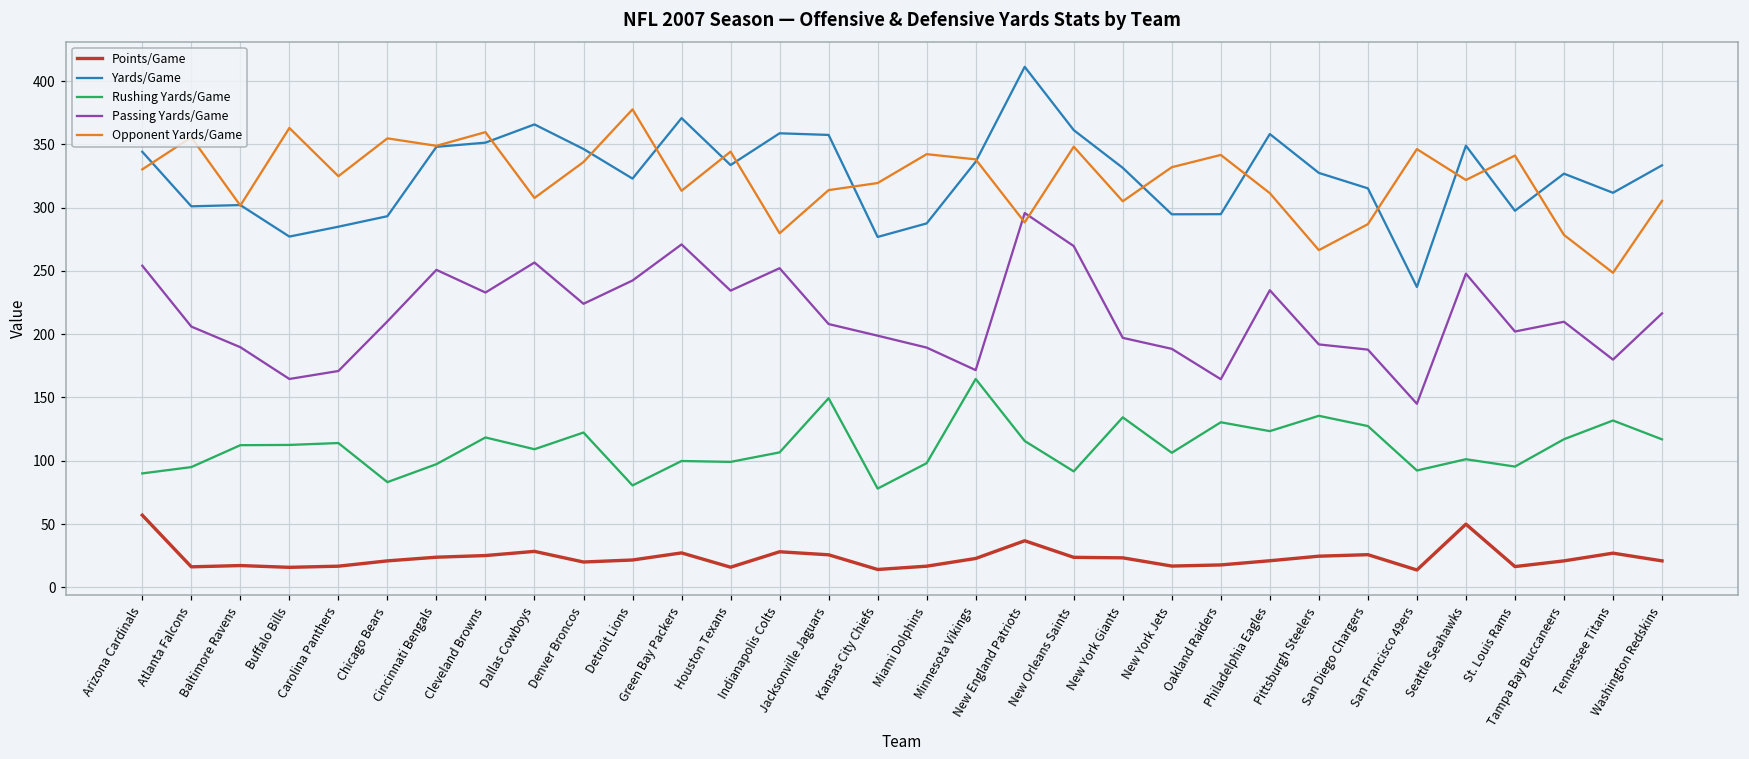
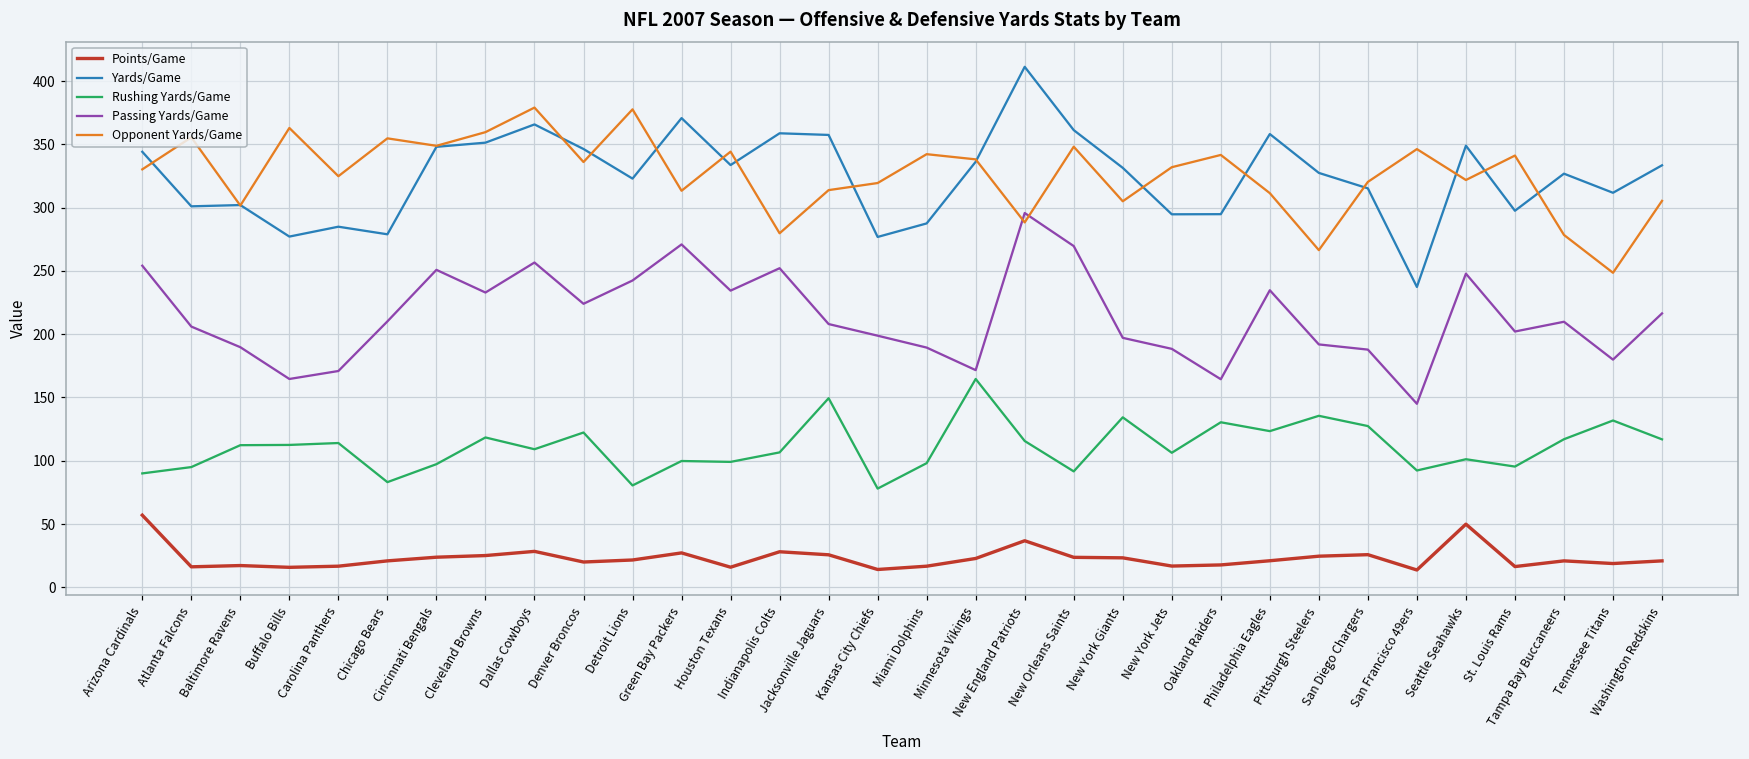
Yards/Game, Chicago Bears: 293 -> 279
Opponent Yards/Game, Dallas Cowboys: 308 -> 379
Opponent Yards/Game, San Diego Chargers: 287 -> 320
Points/Game, Tennessee Titans: 27 -> 19
